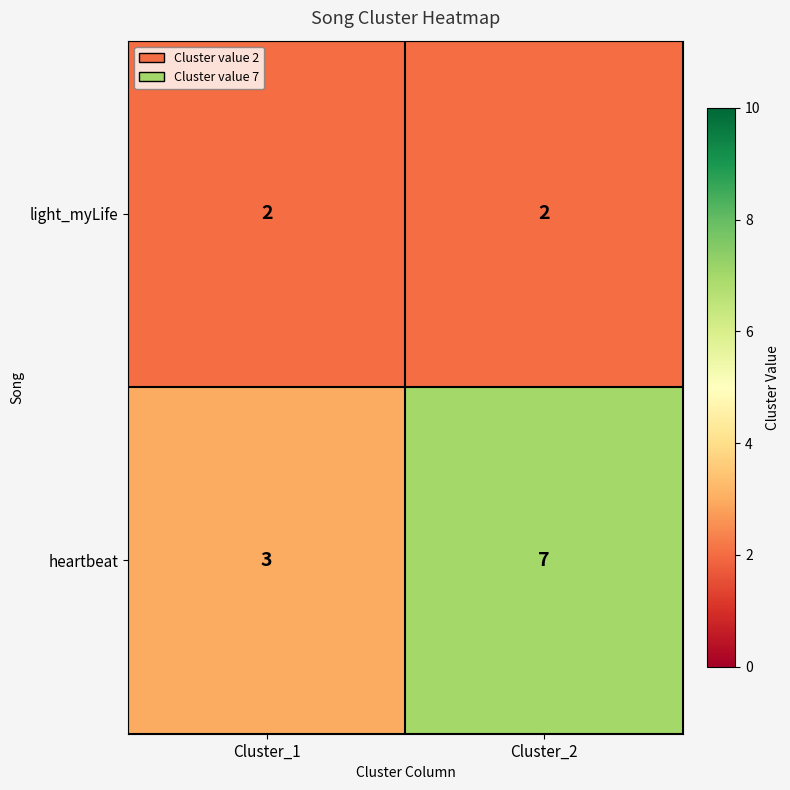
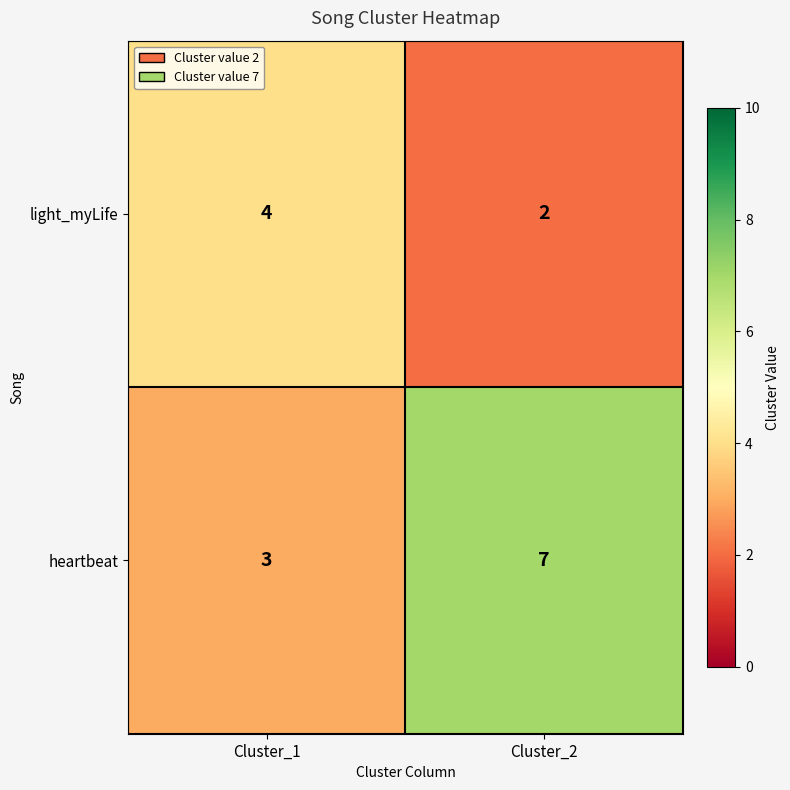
light_myLife, Cluster_1: 2 -> 4
